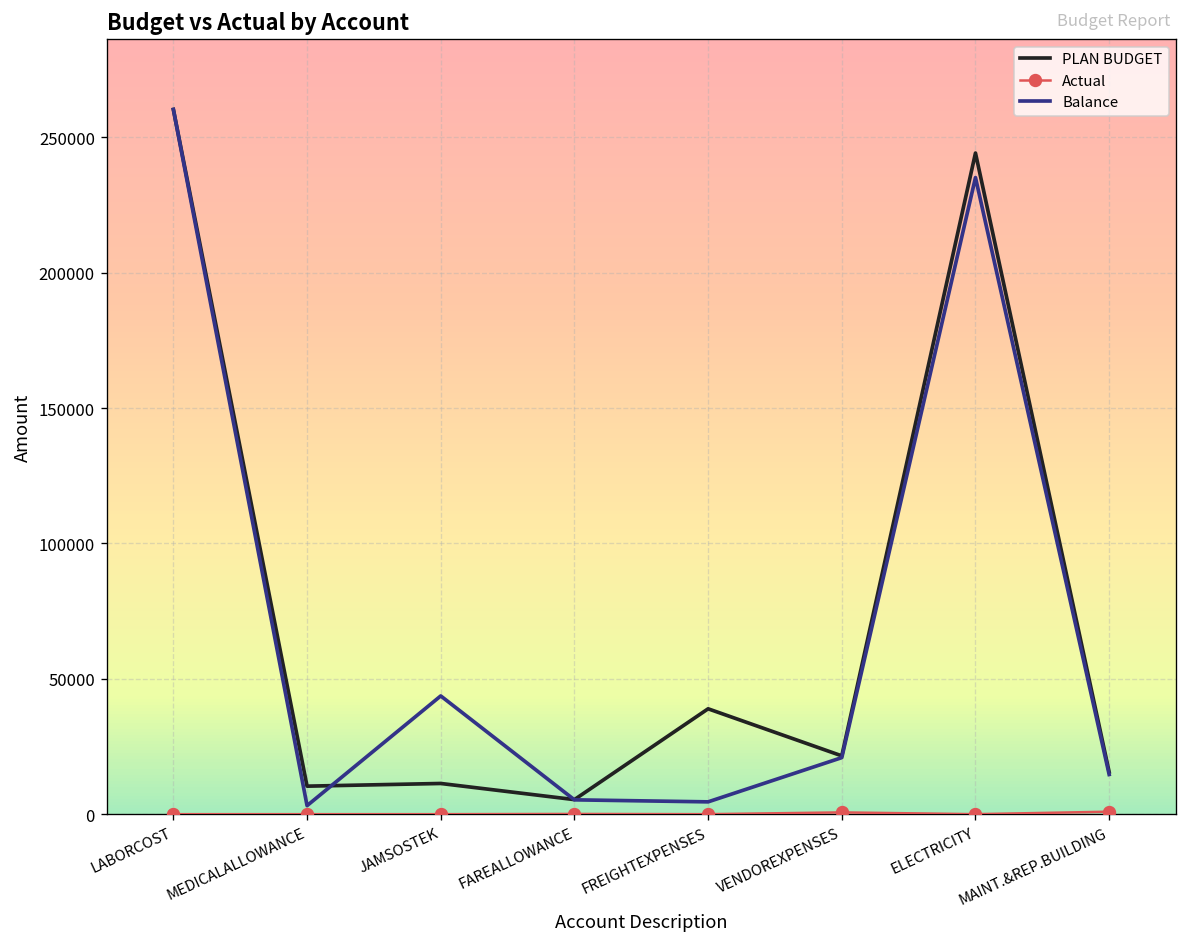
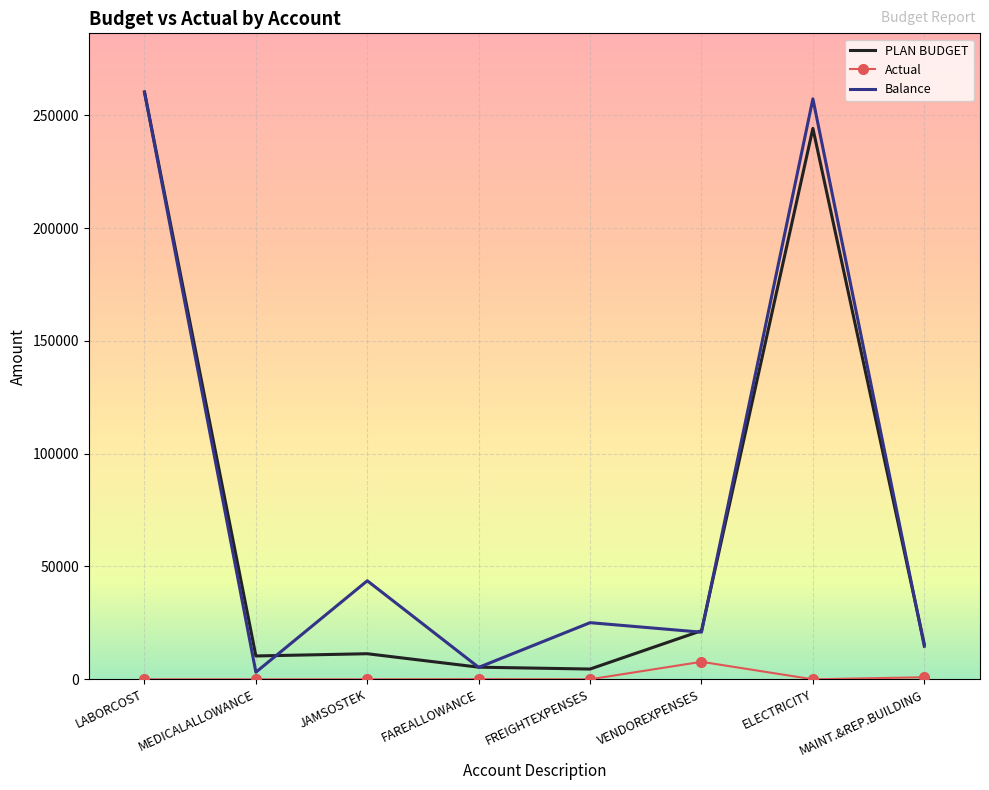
PLAN BUDGET, FREIGHTEXPENSES: 39000 -> 5000
Balance, FREIGHTEXPENSES: 5000 -> 25000
Actual, VENDOREXPENSES: 1000 -> 8000
Balance, ELECTRICITY: 235000 -> 257000
